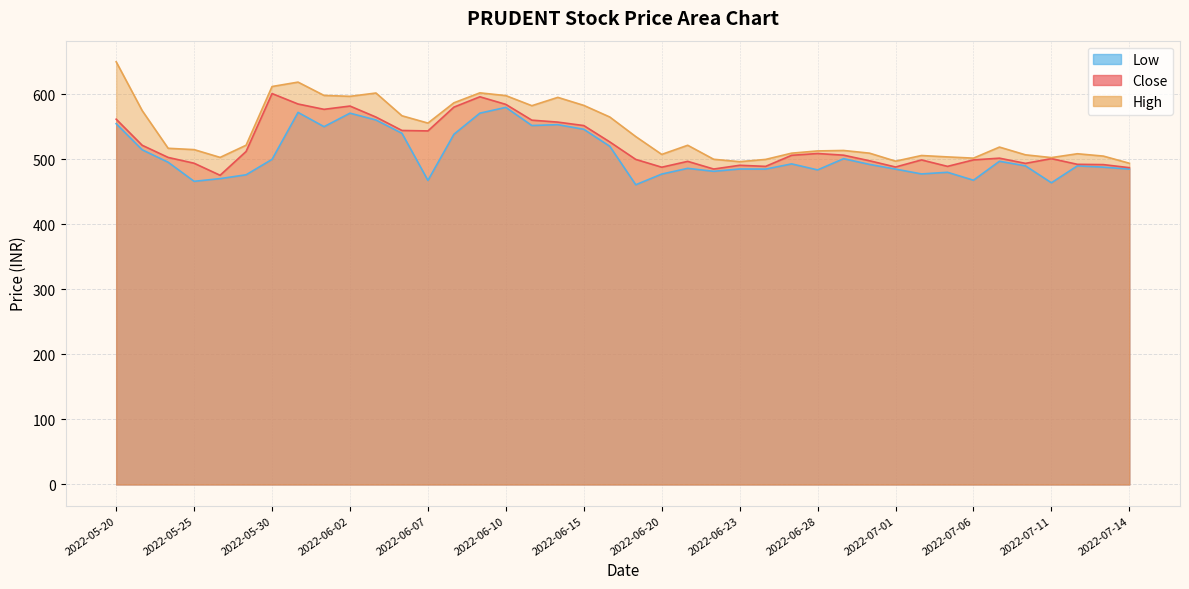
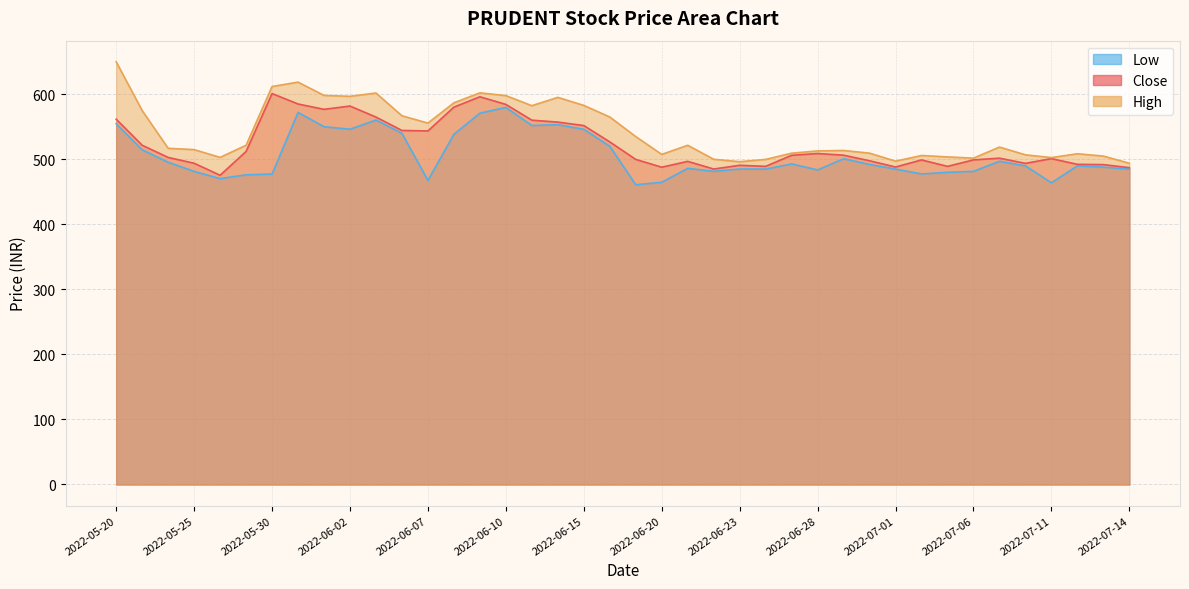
Low, 2022-05-25: 470 -> 480
Low, 2022-05-30: 500 -> 480
Low, 2022-06-02: 570 -> 550
Low, 2022-06-20: 480 -> 460
Low, 2022-07-06: 470 -> 480
